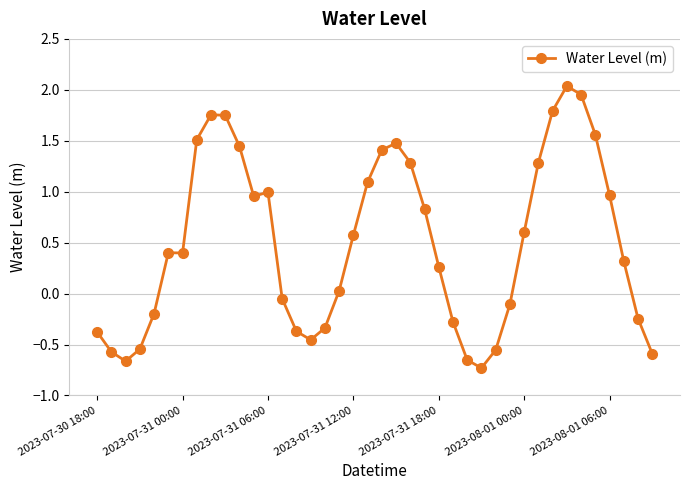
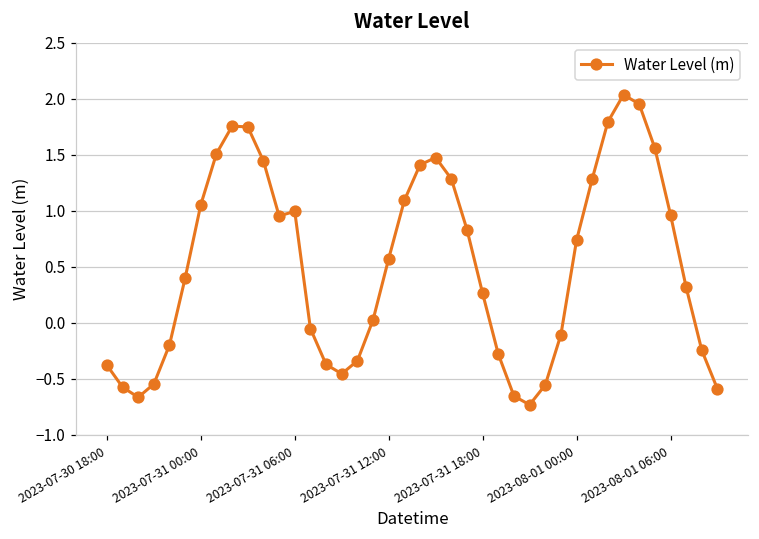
2023-07-31 00:00: 0.40 -> 1.06
2023-08-01 00:00: 0.60 -> 0.74
